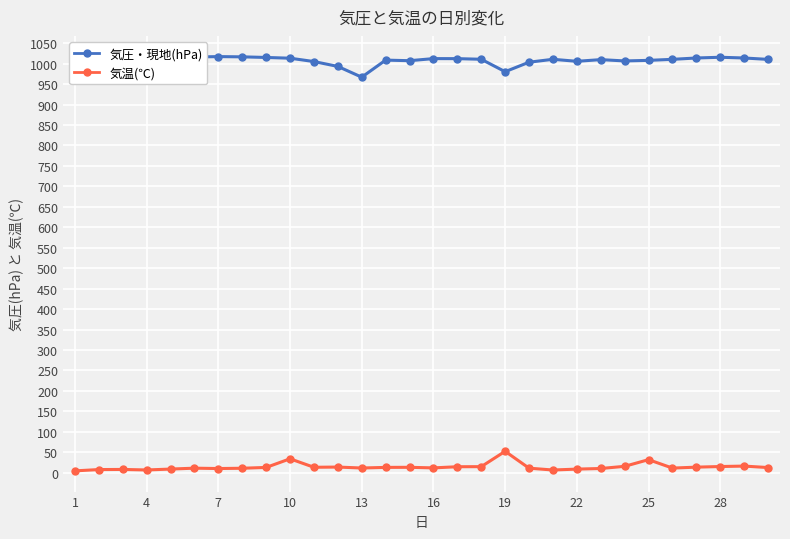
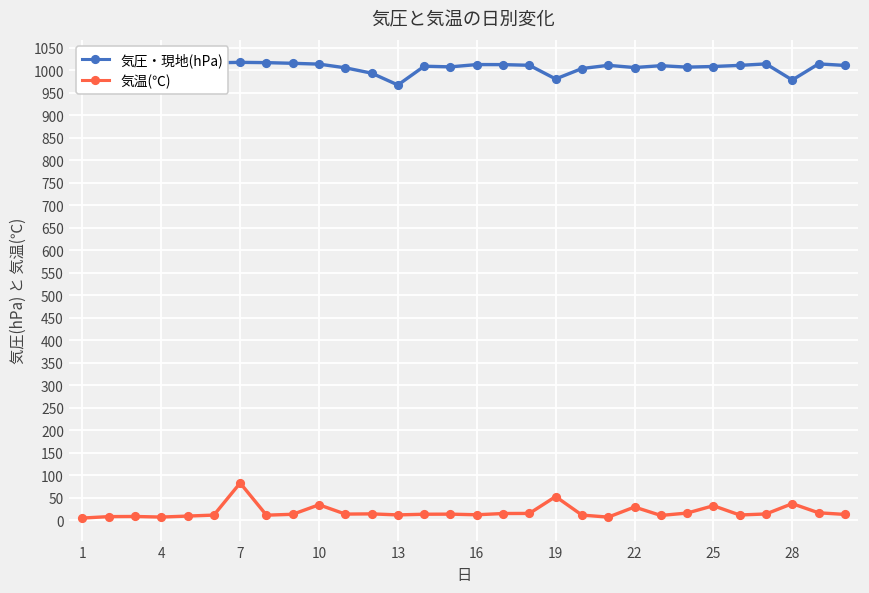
気温(℃), 7: 10 -> 80
気温(℃), 22: 10 -> 30
気圧・現地(hPa), 28: 1020 -> 980
気温(℃), 28: 20 -> 40
